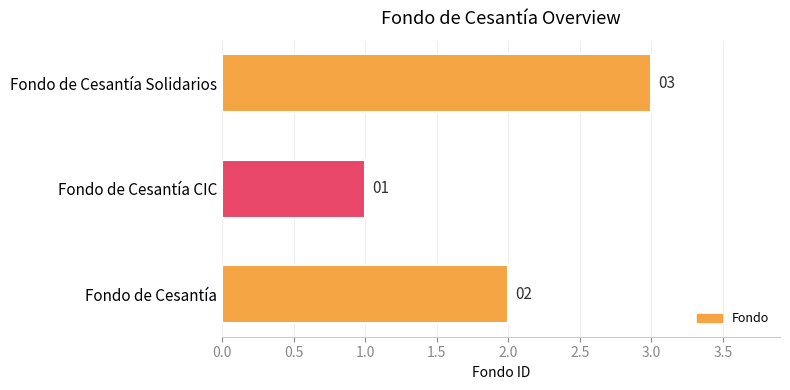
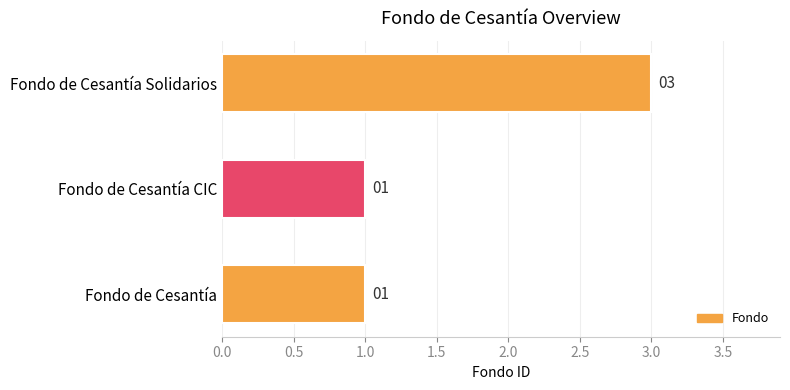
Fondo de Cesantía: 02 -> 01
